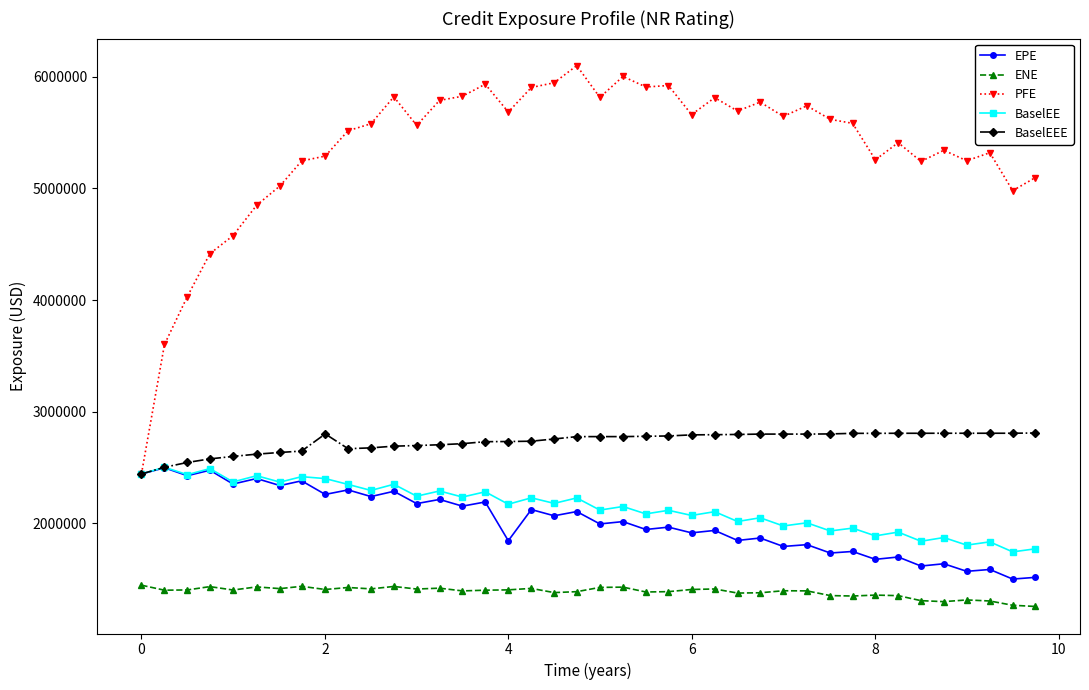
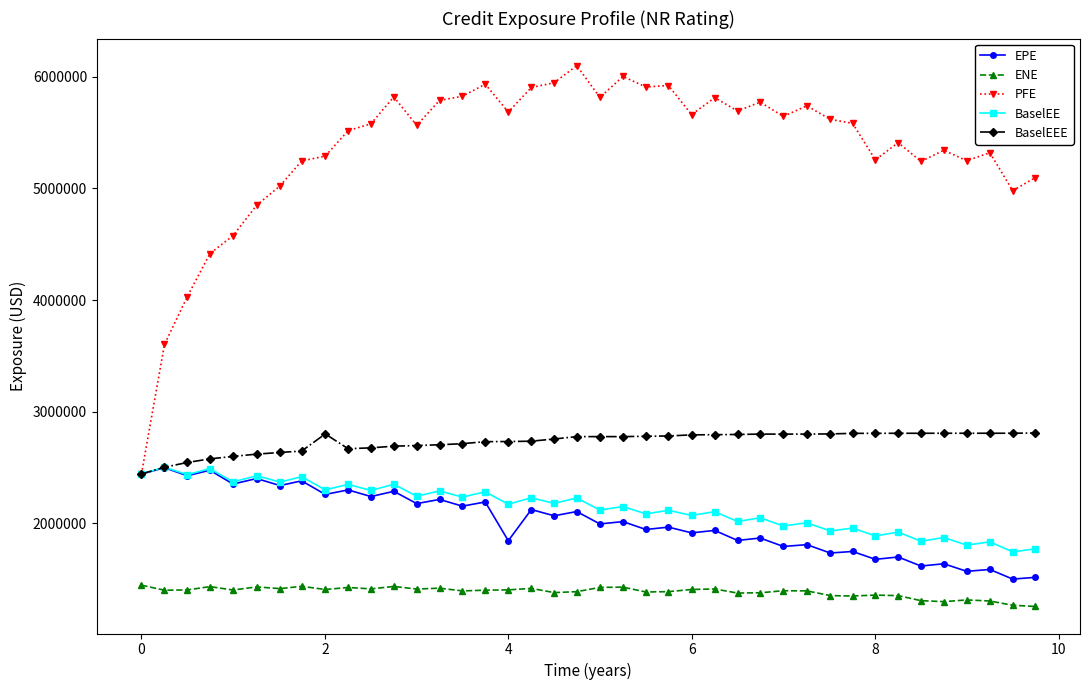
BaselEE, 2: 2400000 -> 2300000
